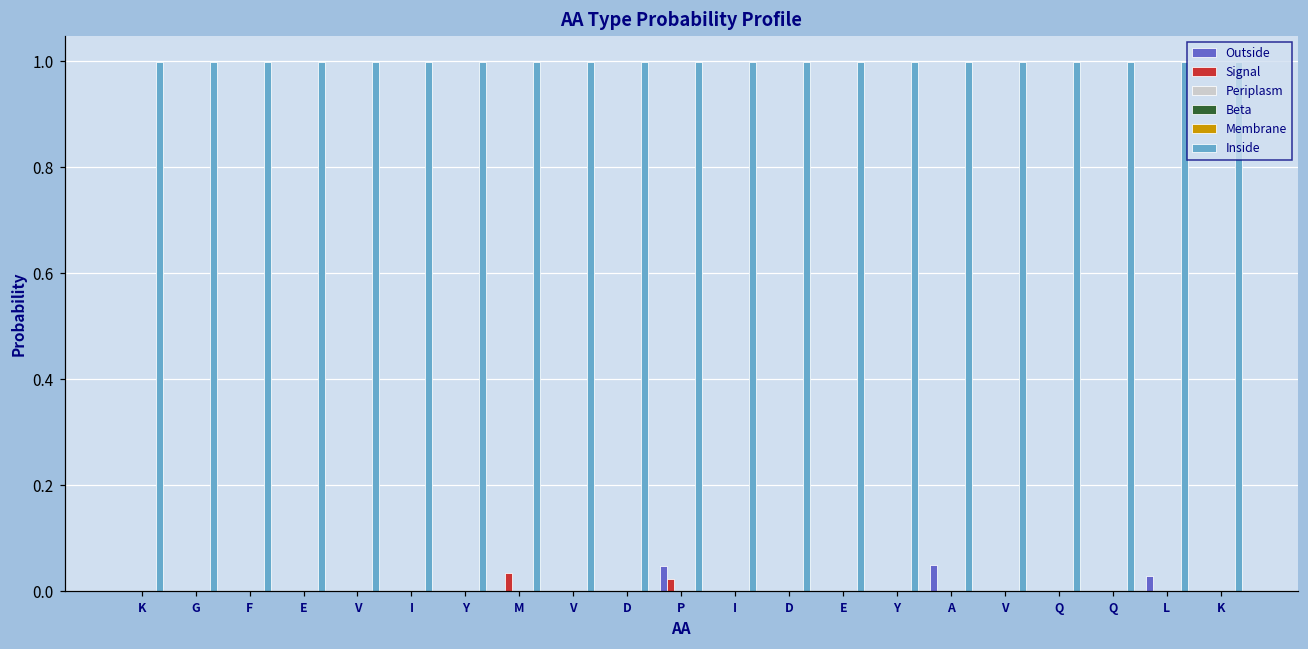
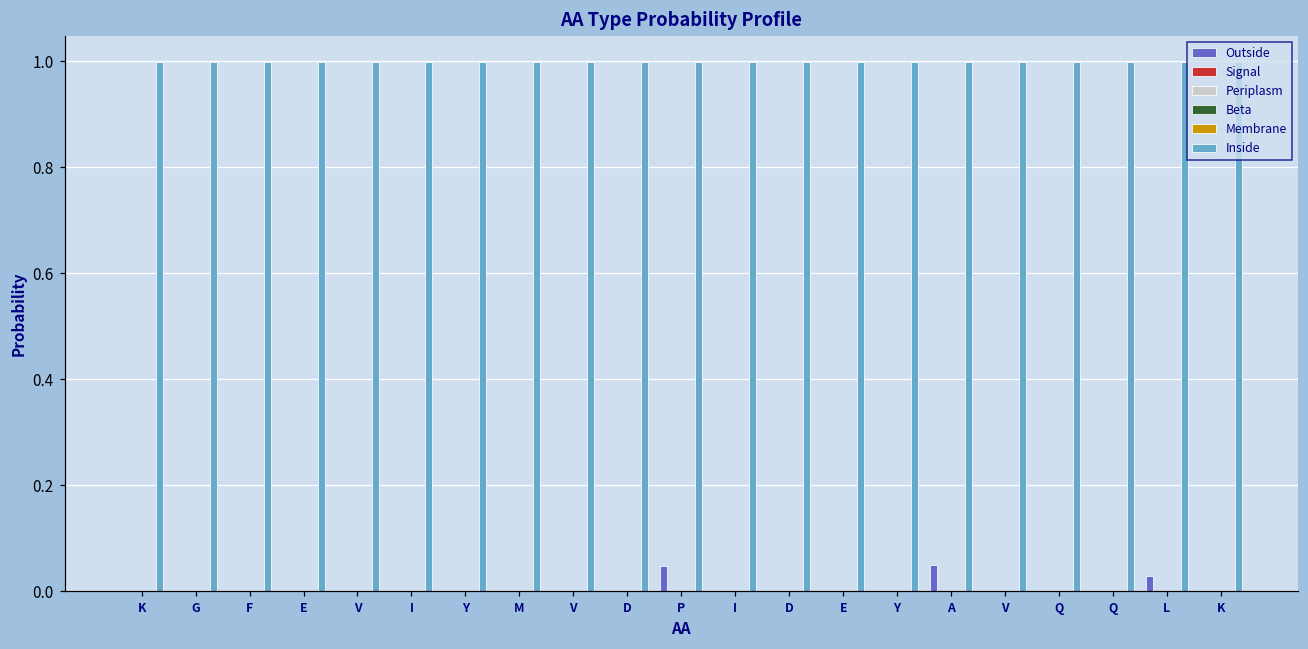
Signal, M: 0.03 -> 0.00
Signal, P: 0.02 -> 0.00
